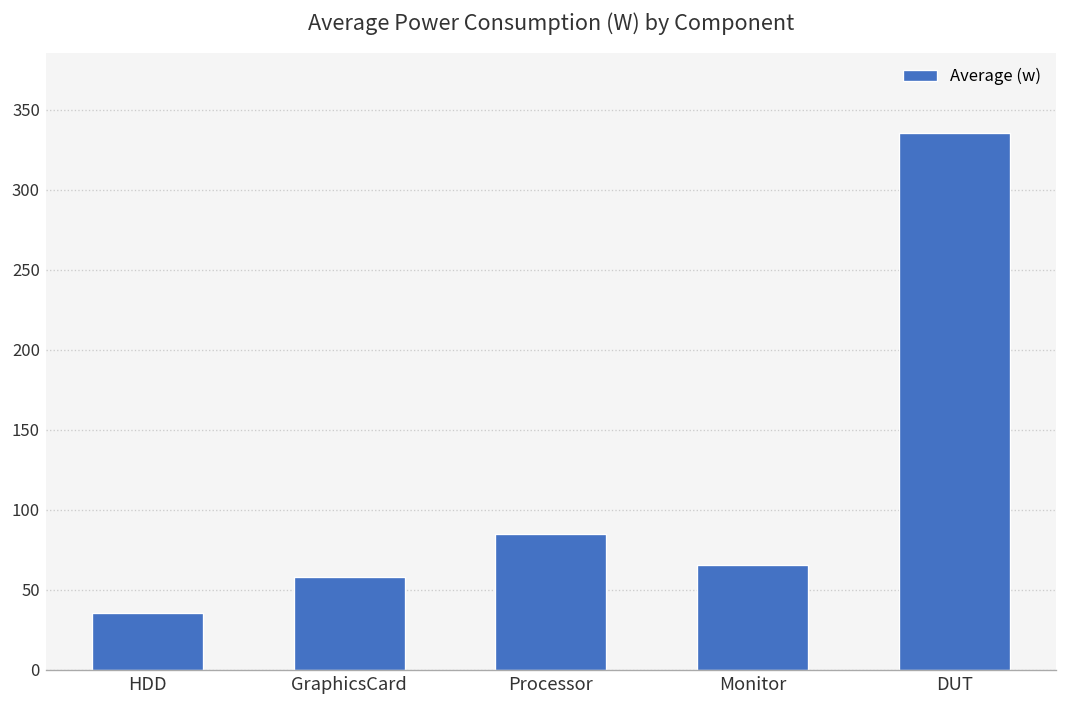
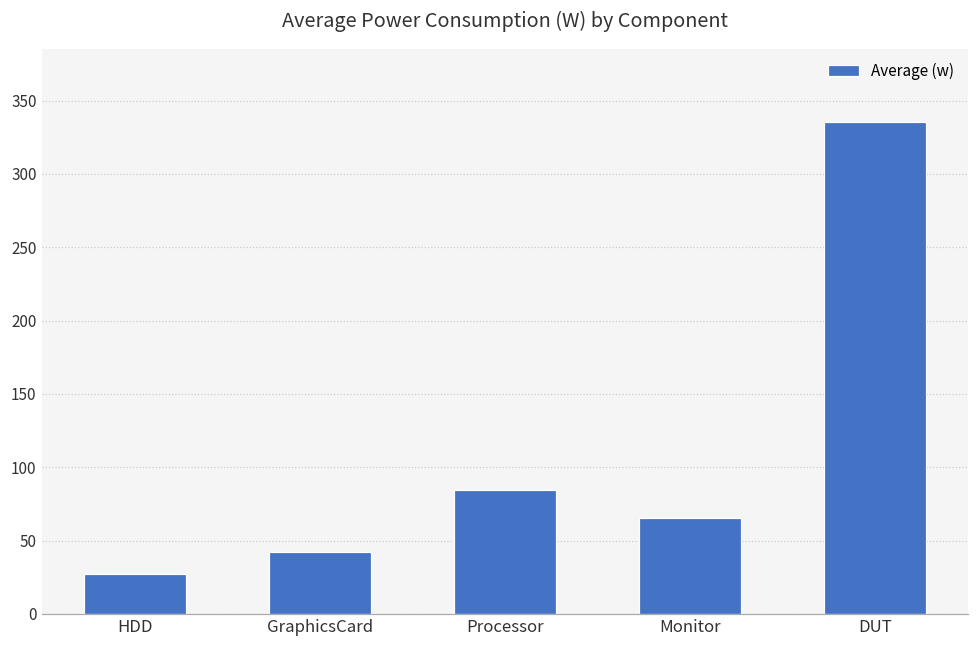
HDD: 35 -> 27
GraphicsCard: 58 -> 42
